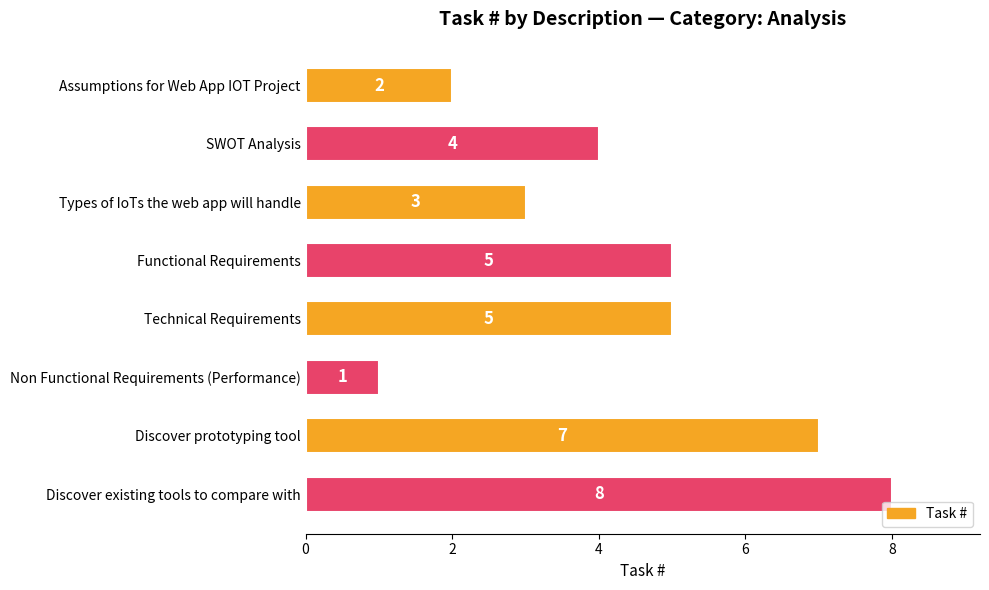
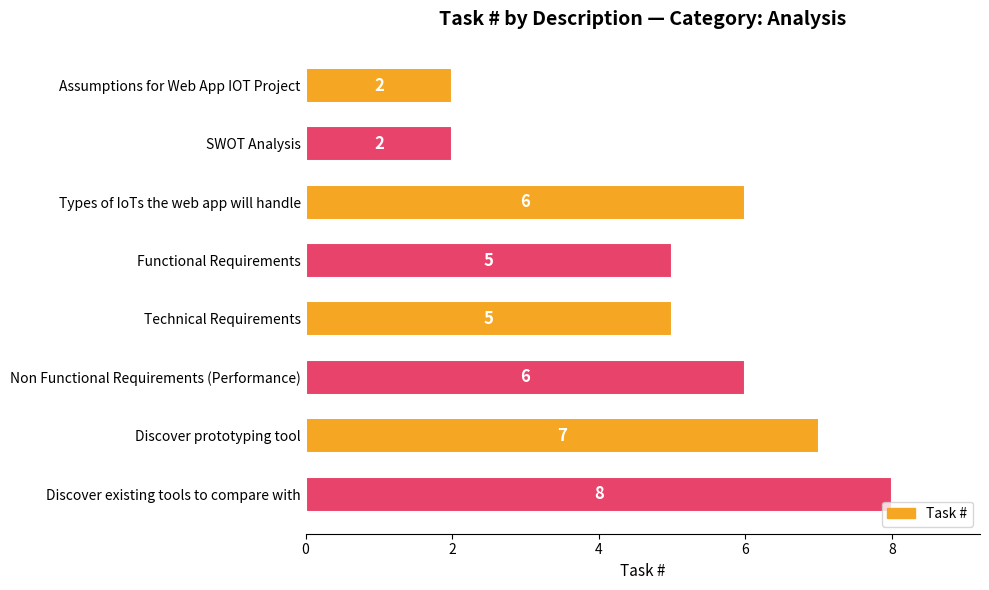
SWOT Analysis: 4 -> 2
Types of IoTs the web app will handle: 3 -> 6
Non Functional Requirements (Performance): 1 -> 6
